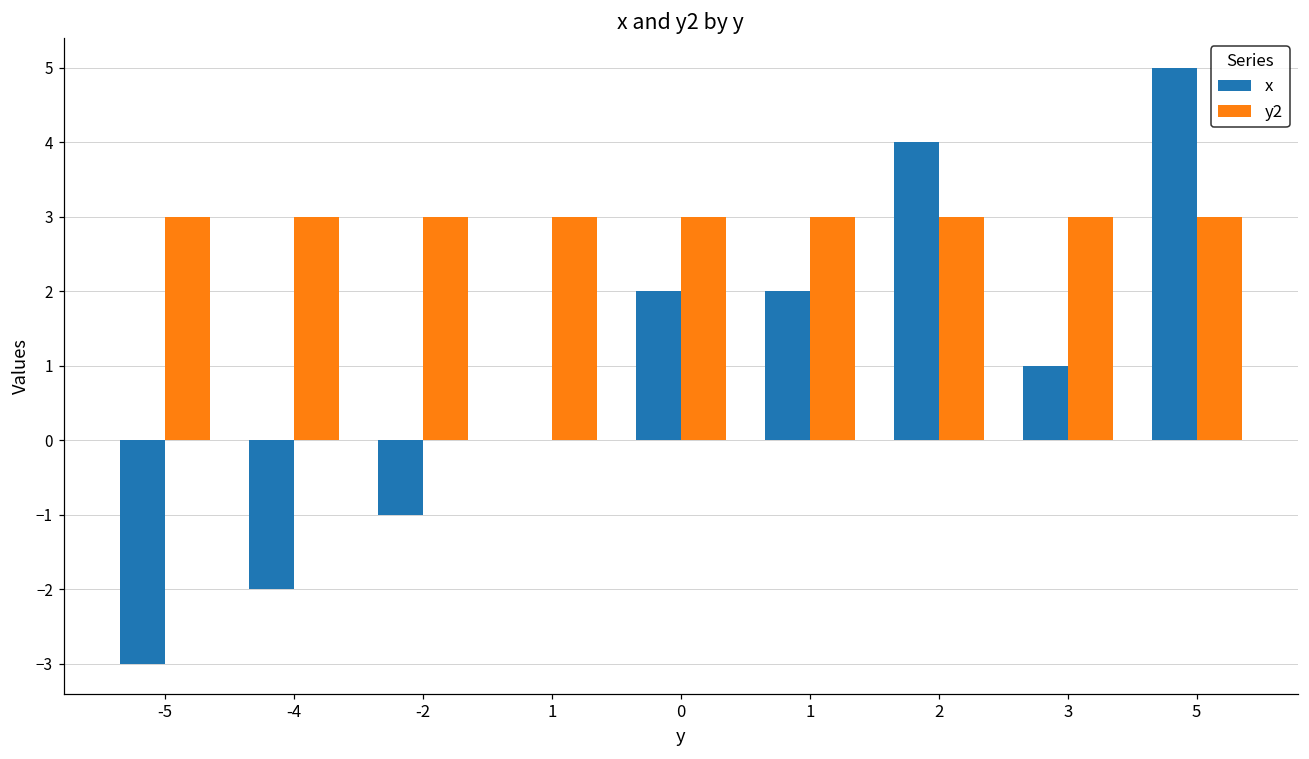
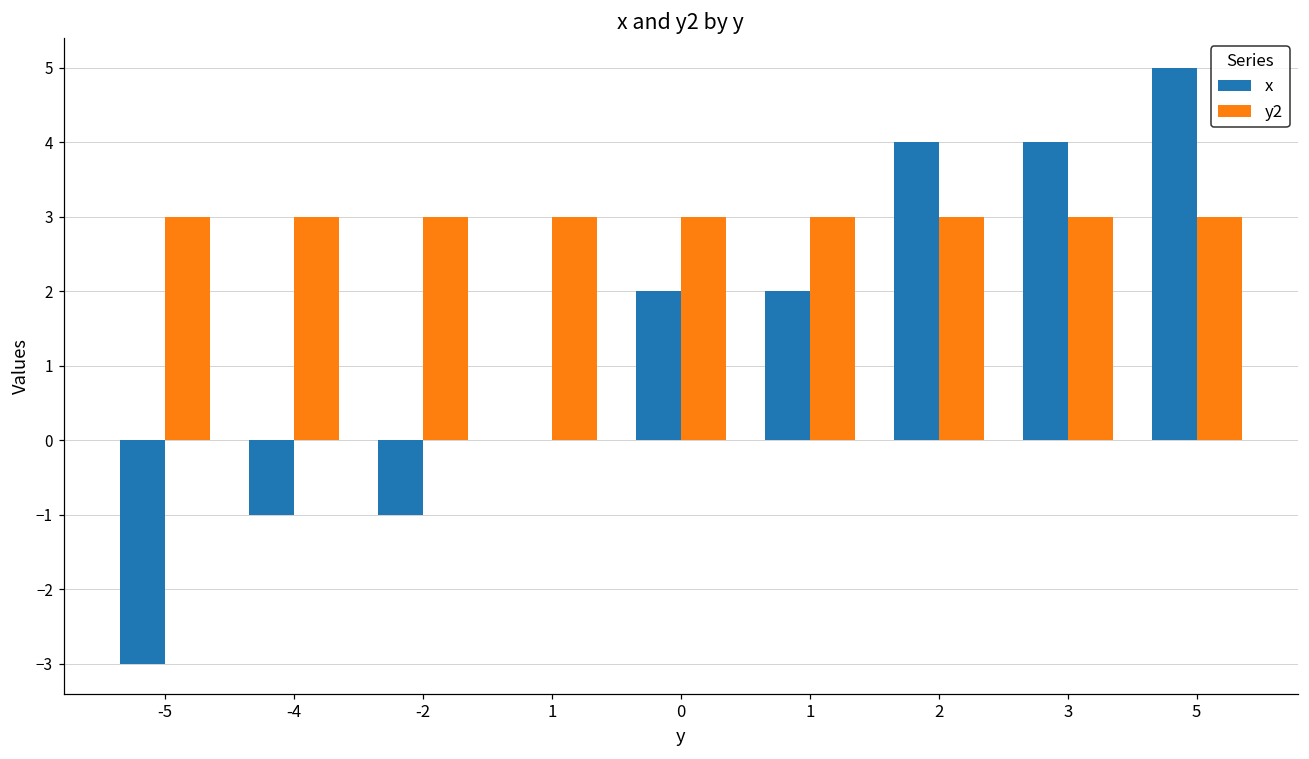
x, -4: -2 -> -1
x, 3: 1 -> 4
